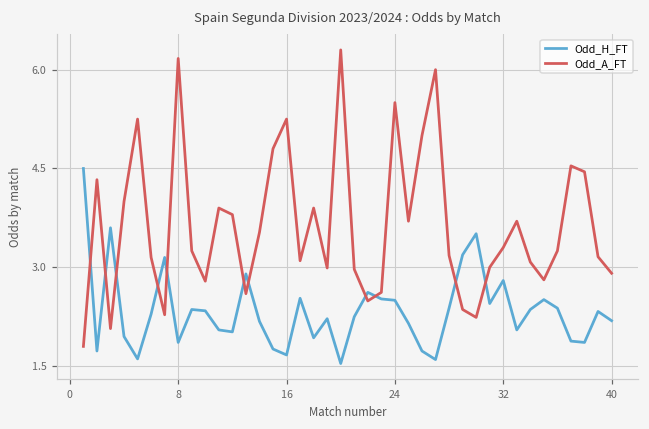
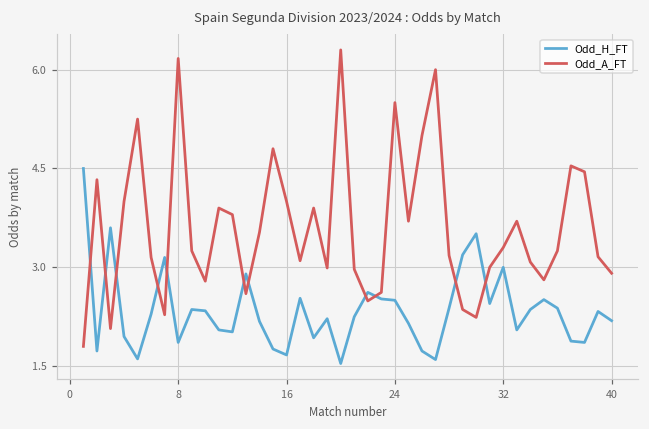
Odd_A_FT, 16: 5.3 -> 4.0
Odd_H_FT, 32: 2.8 -> 3.0
